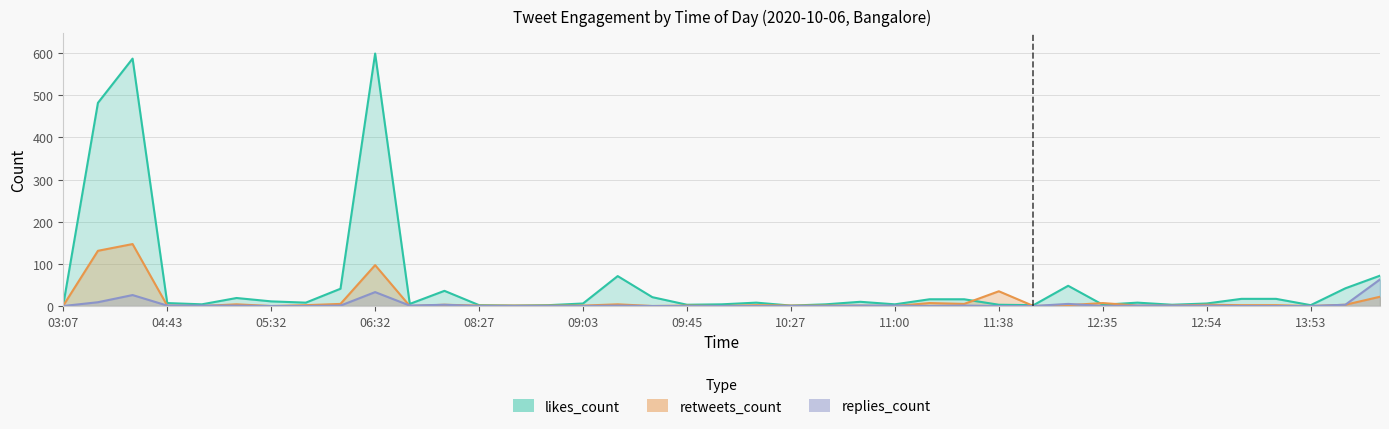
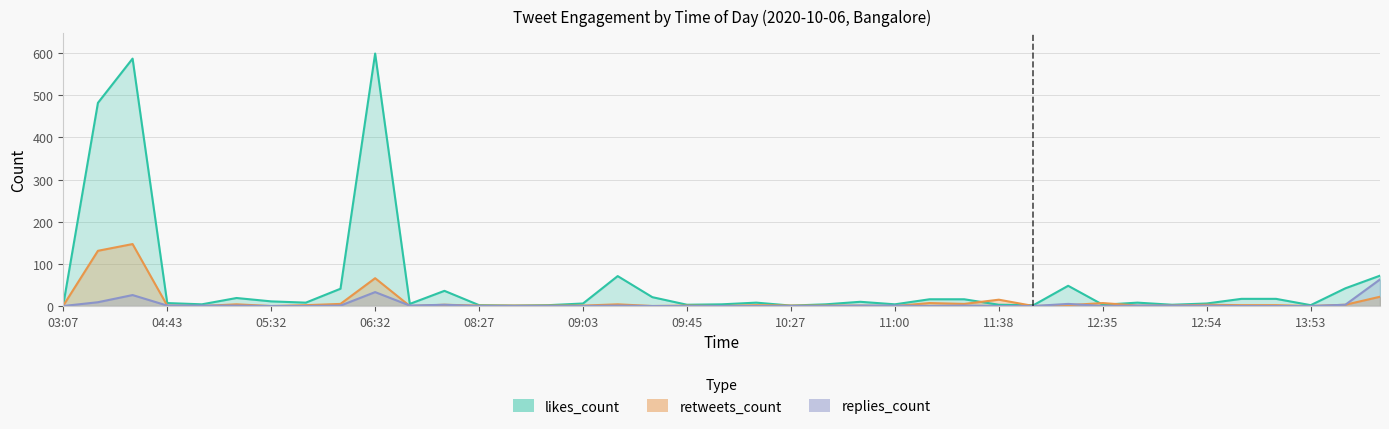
retweets_count, 06:32: 100 -> 70
retweets_count, 11:38: 40 -> 20
